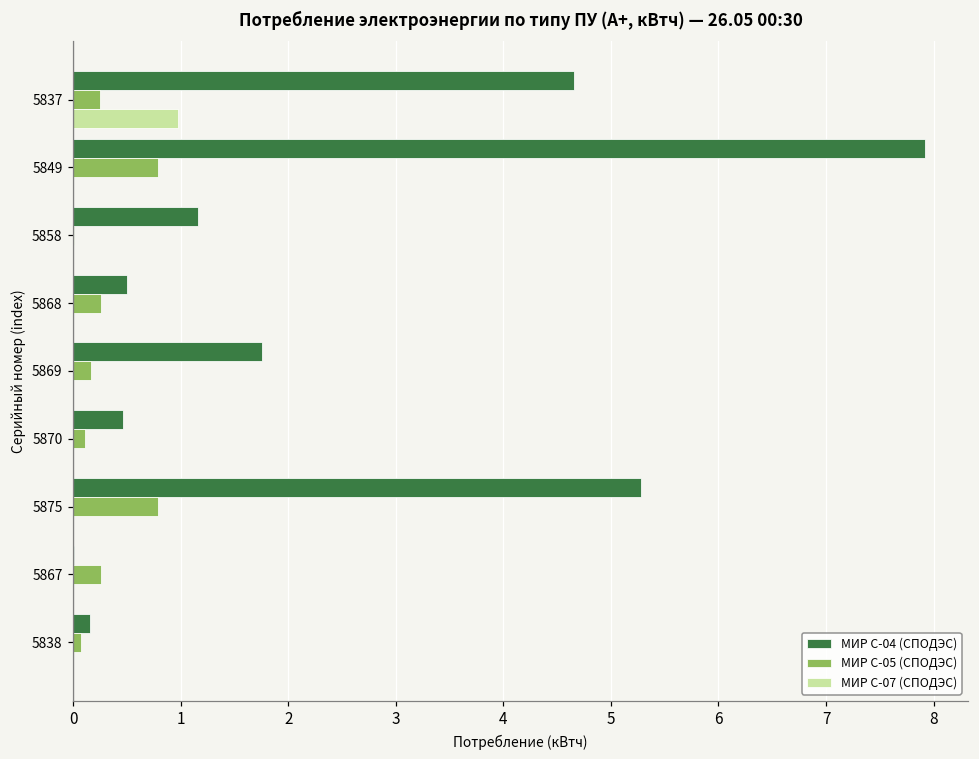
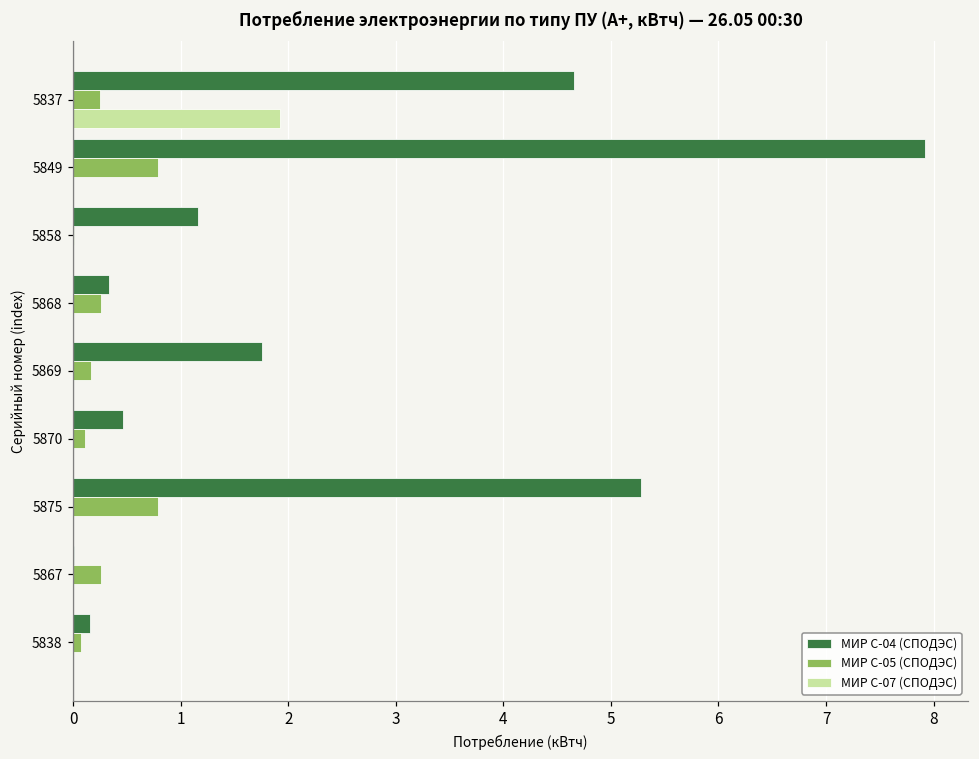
МИР С-07 (СПОДЭС), 5837: 1.0 -> 1.9
МИР С-04 (СПОДЭС), 5868: 0.5 -> 0.3
